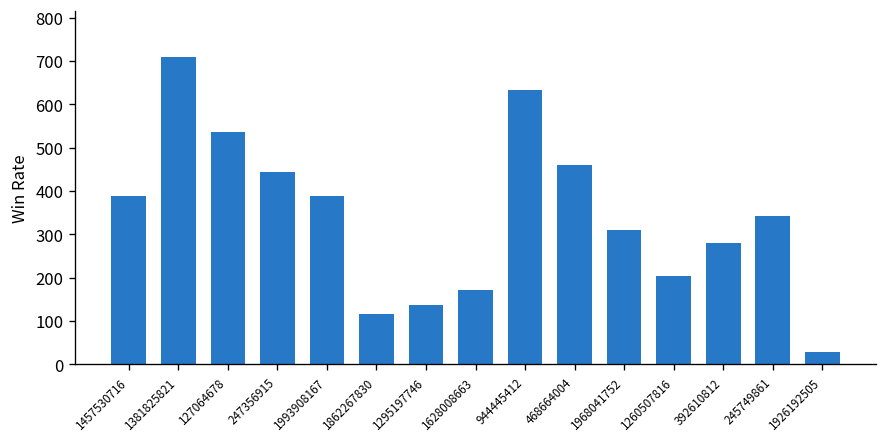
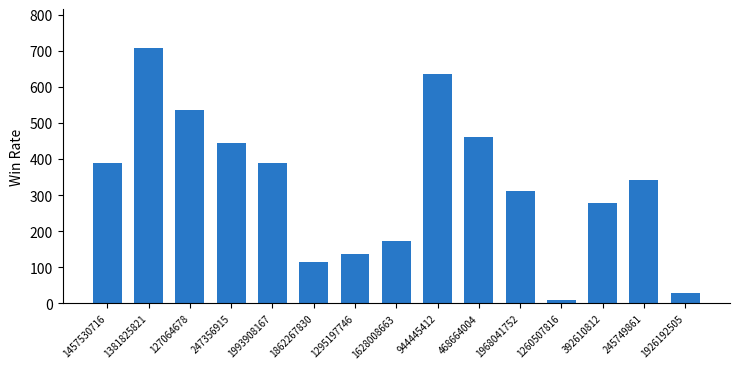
1260507816: 200 -> 10
